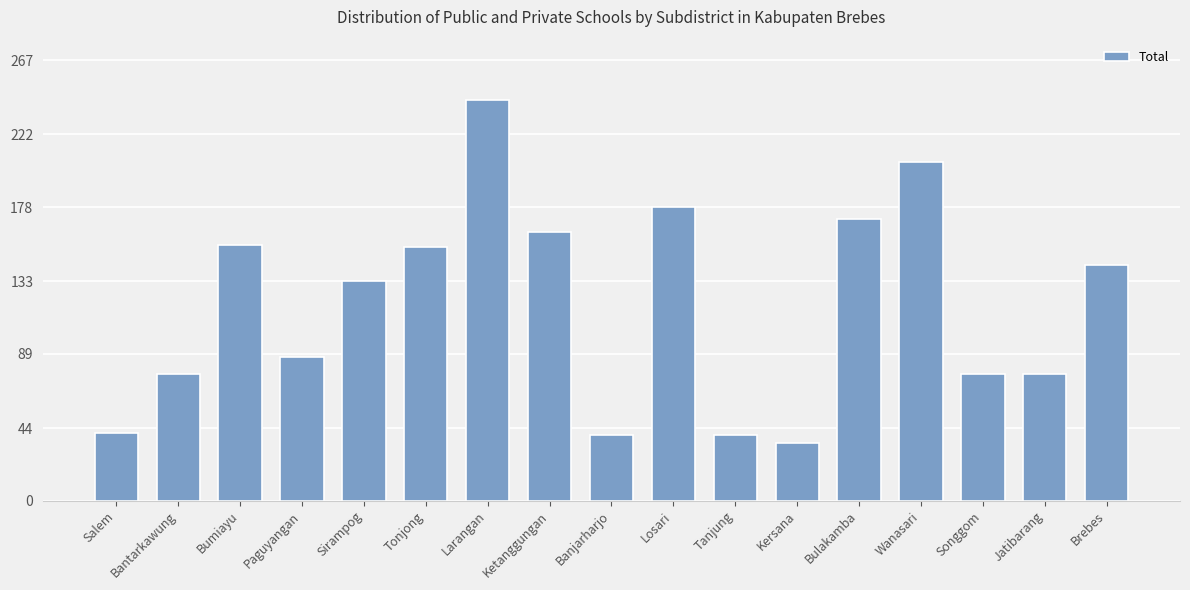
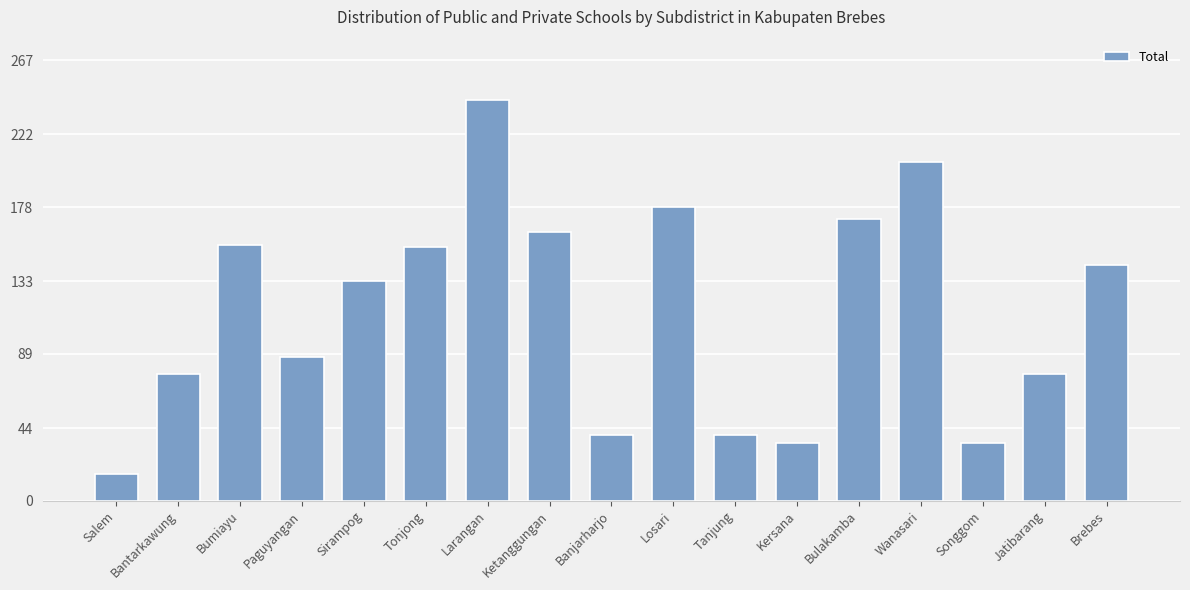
Salem: 41 -> 16
Songgom: 77 -> 35
